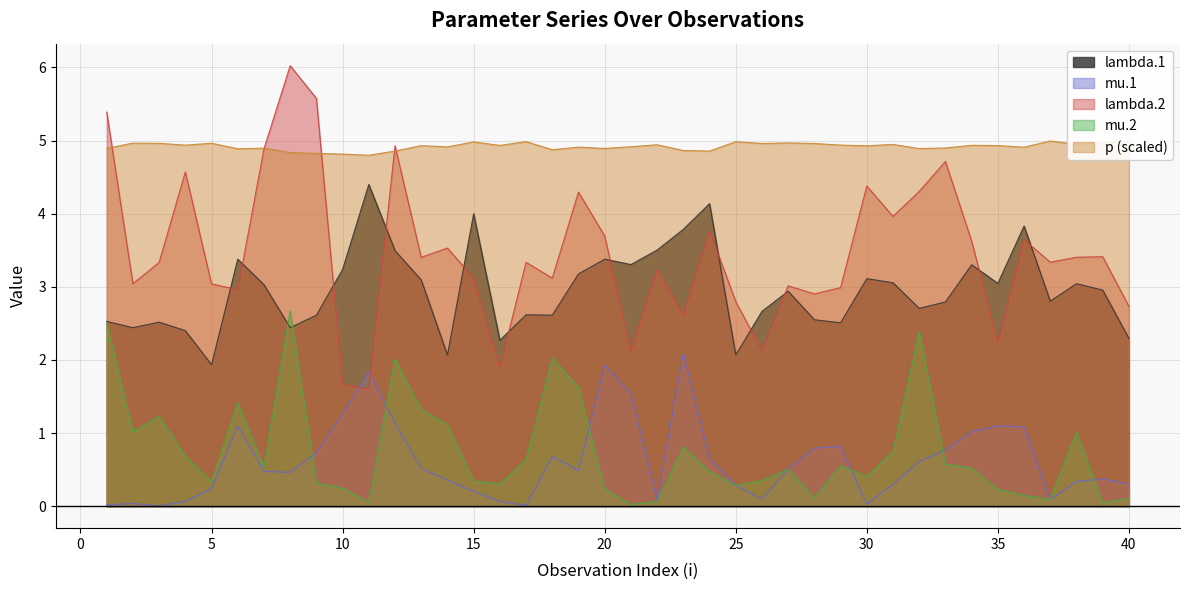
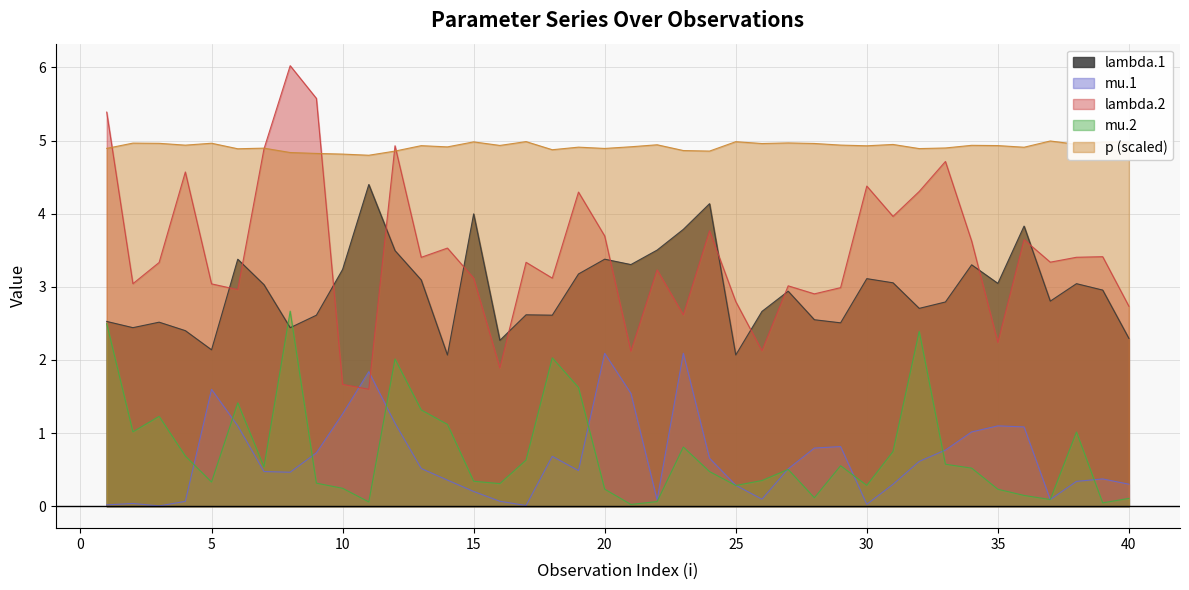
lambda.1, 5: 1.9 -> 2.1
mu.1, 5: 0.2 -> 1.6
mu.1, 20: 1.9 -> 2.1
mu.2, 30: 0.4 -> 0.3
